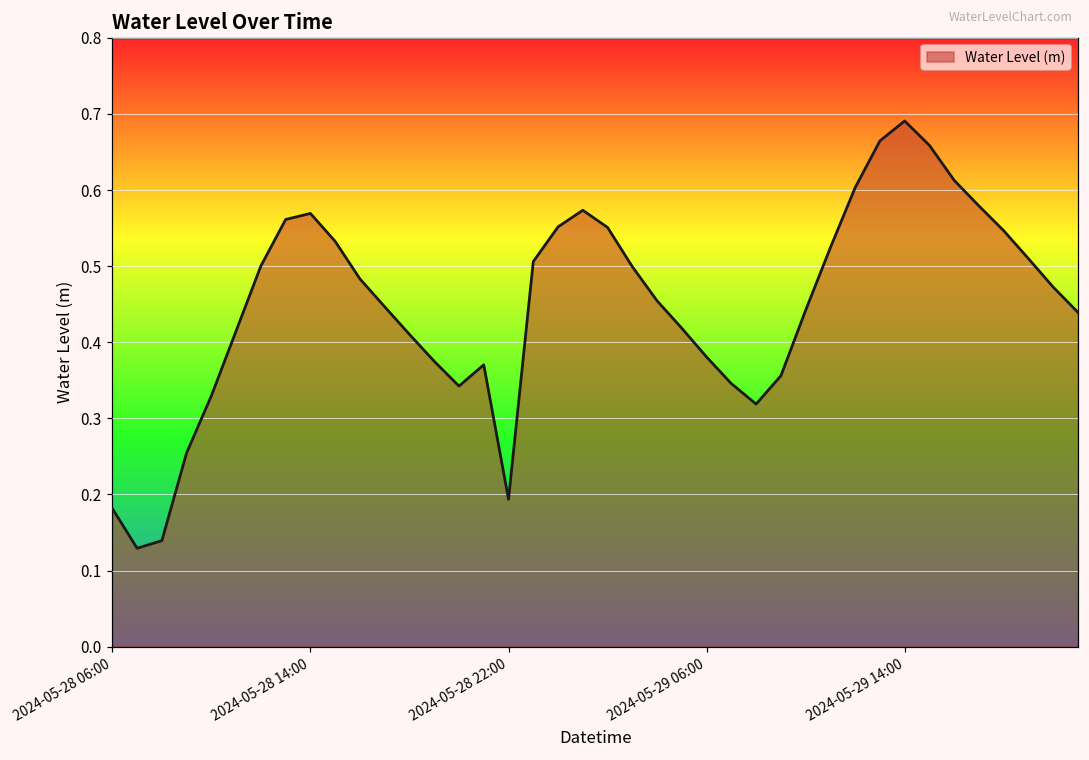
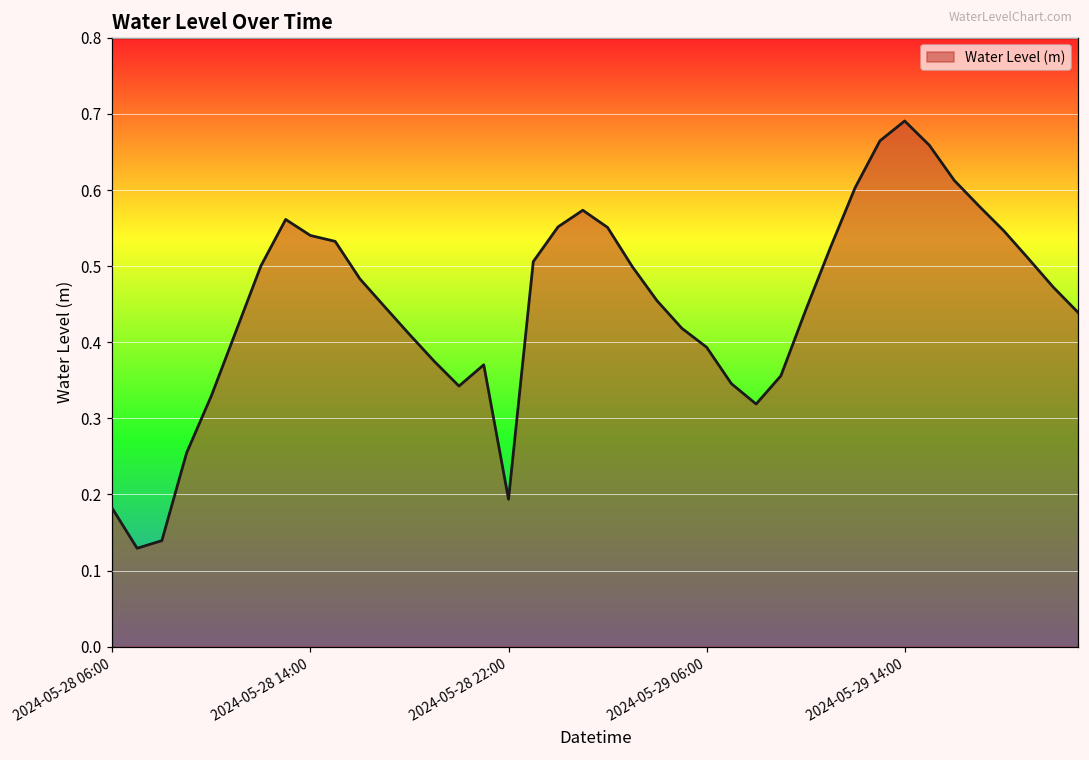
2024-05-28 14:00: 0.57 -> 0.54
2024-05-29 06:00: 0.38 -> 0.39
